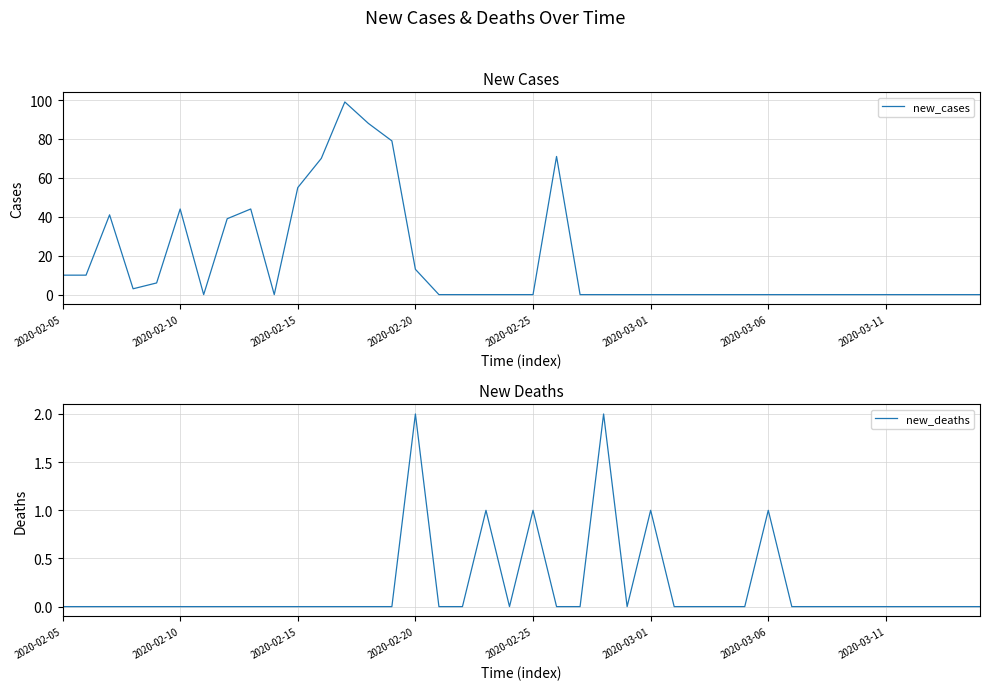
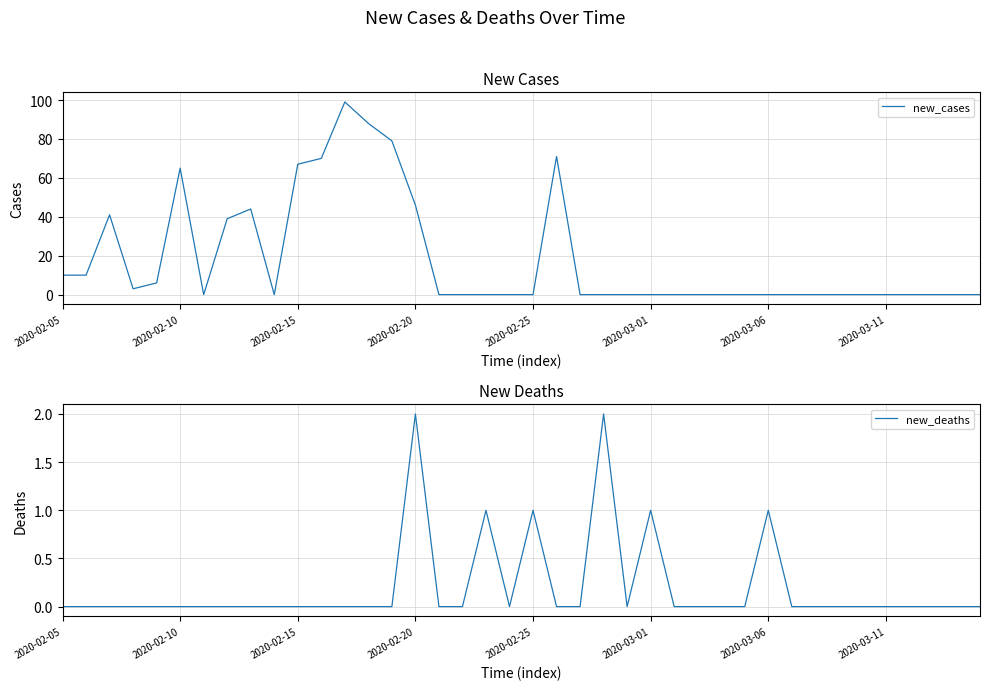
New Cases, 2020-02-10: 44 -> 65
New Cases, 2020-02-15: 55 -> 67
New Cases, 2020-02-20: 13 -> 46
